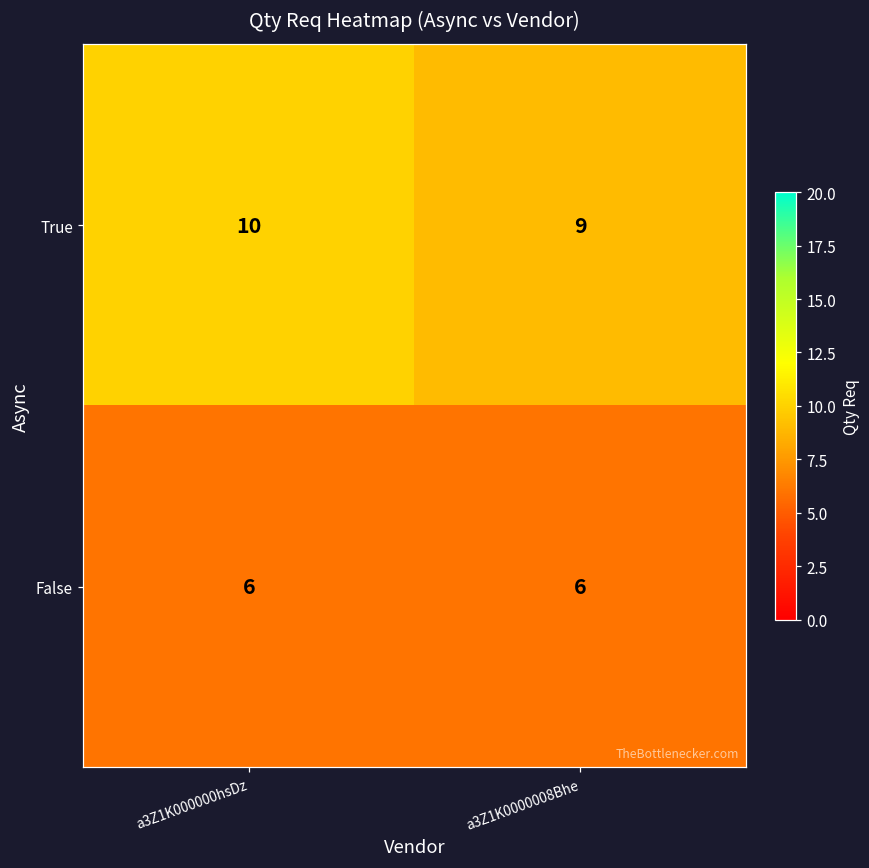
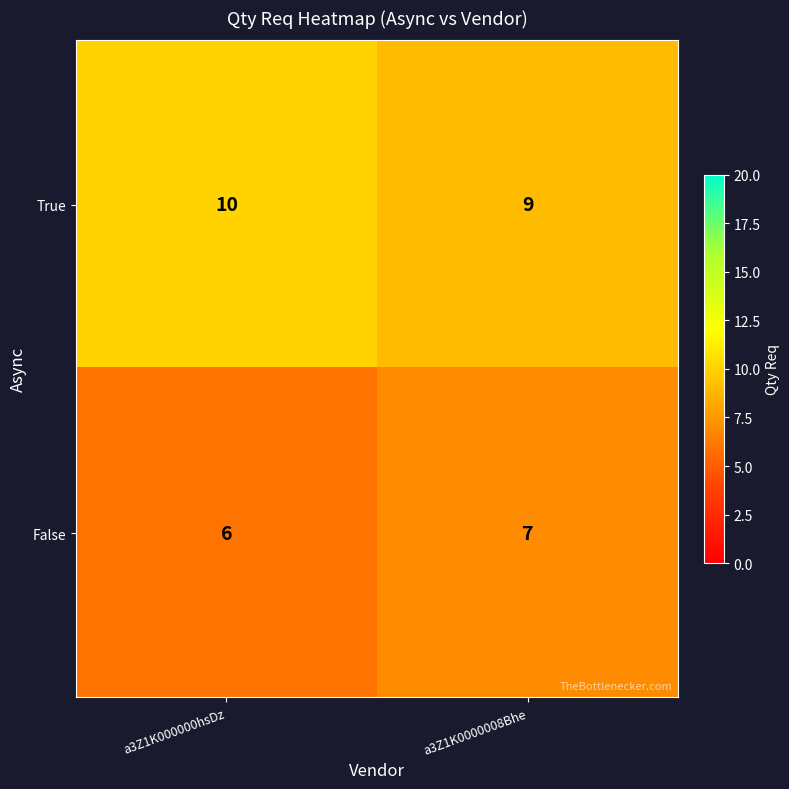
False, a3Z1K0000008Bhe: 6 -> 7
